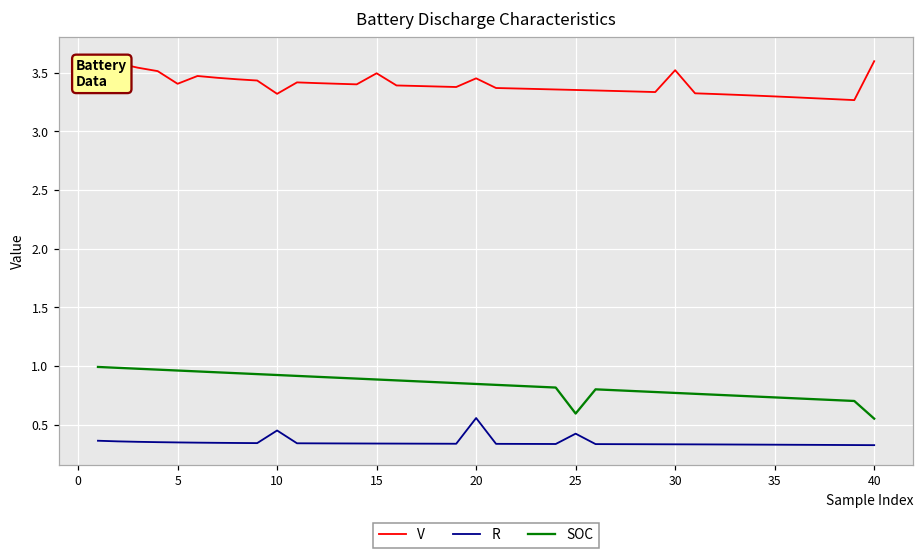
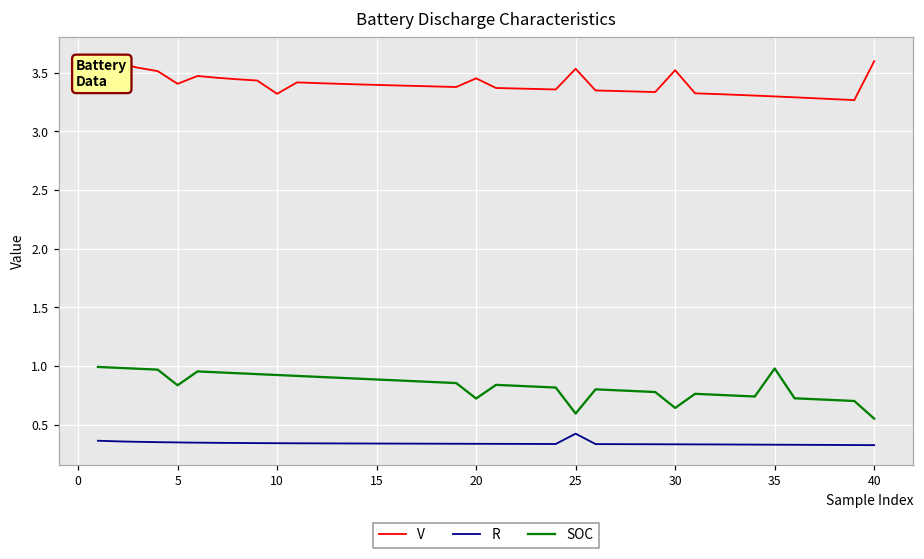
SOC, 5: 0.96 -> 0.84
R, 10: 0.45 -> 0.34
V, 15: 3.50 -> 3.40
R, 20: 0.56 -> 0.34
SOC, 20: 0.85 -> 0.72
V, 25: 3.35 -> 3.53
SOC, 30: 0.77 -> 0.64
SOC, 35: 0.73 -> 0.98
